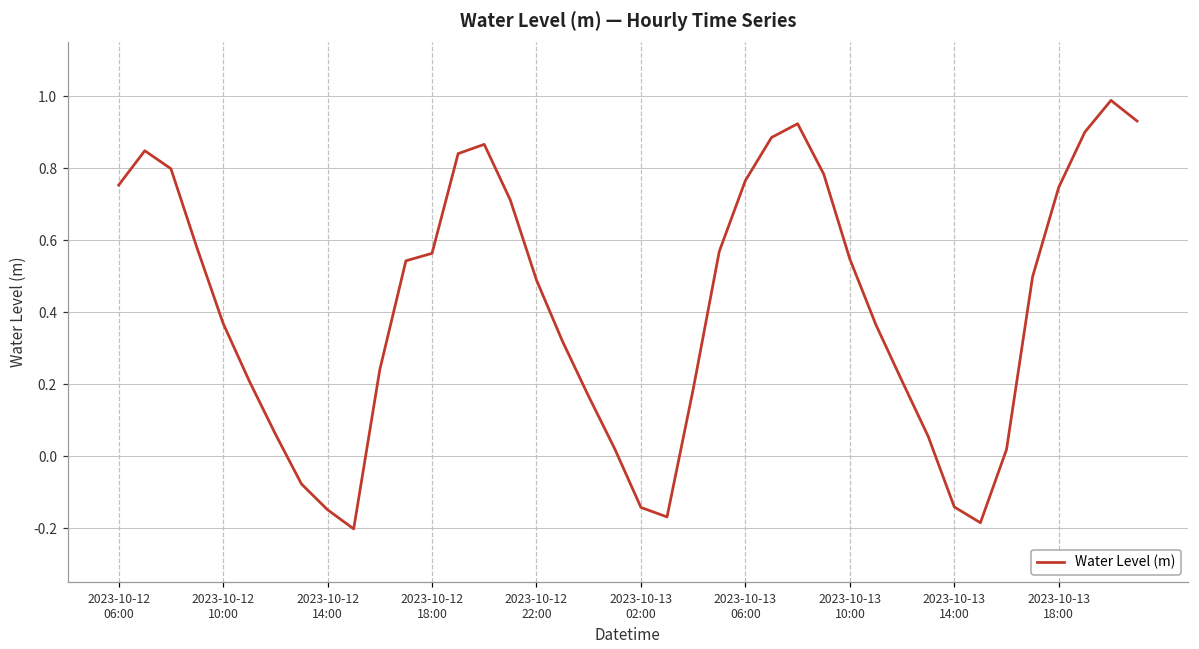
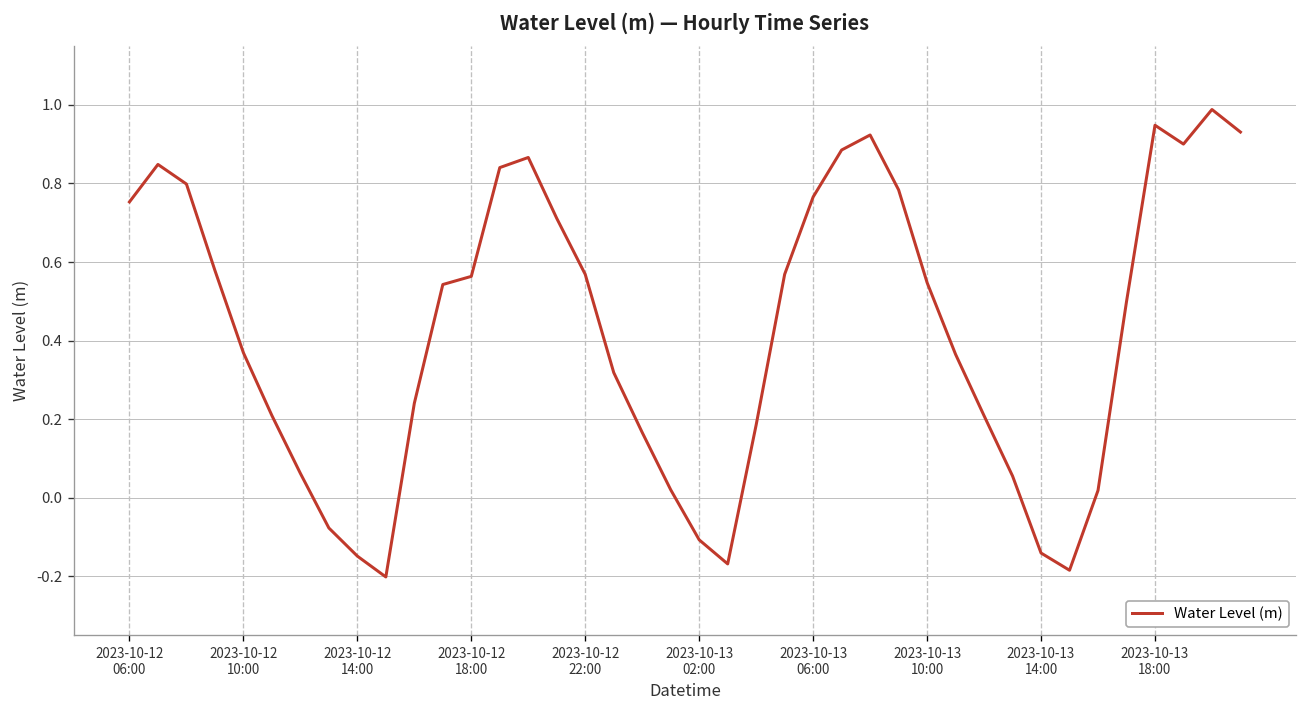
2023-10-12 22:00: 0.49 -> 0.57
2023-10-13 02:00: -0.14 -> -0.11
2023-10-13 18:00: 0.75 -> 0.95
